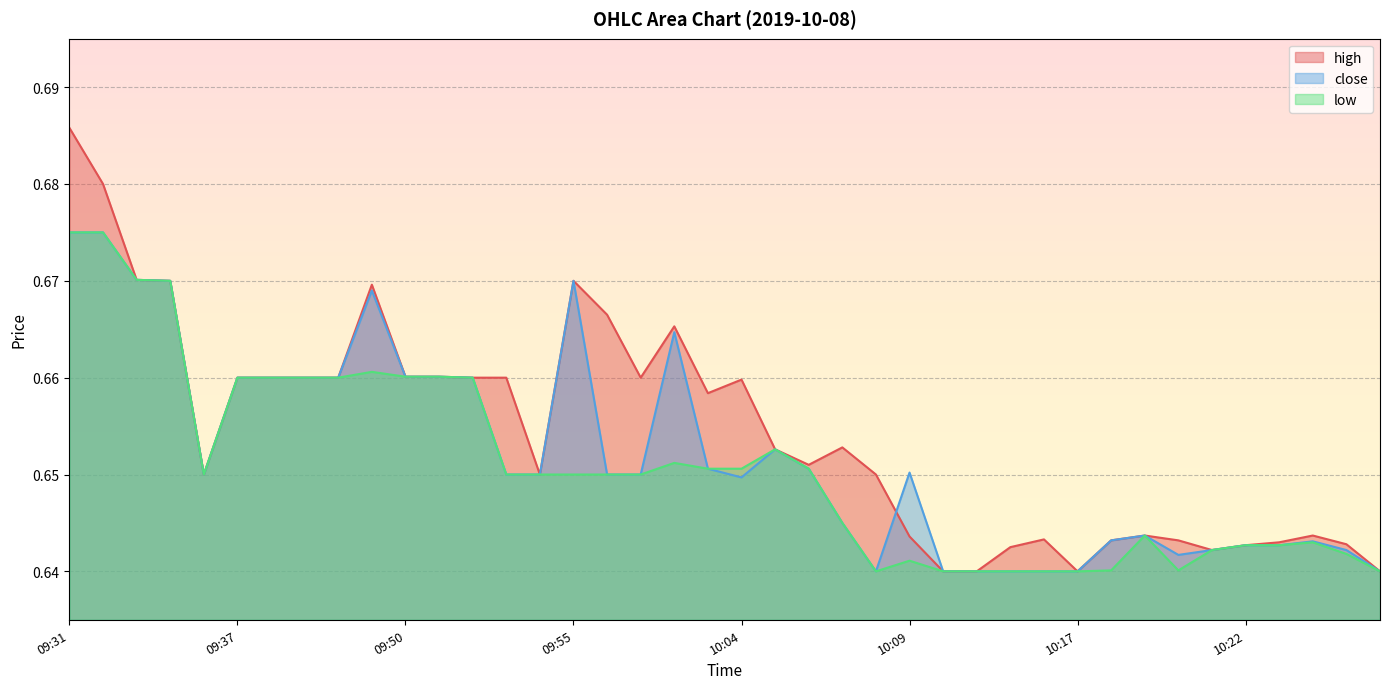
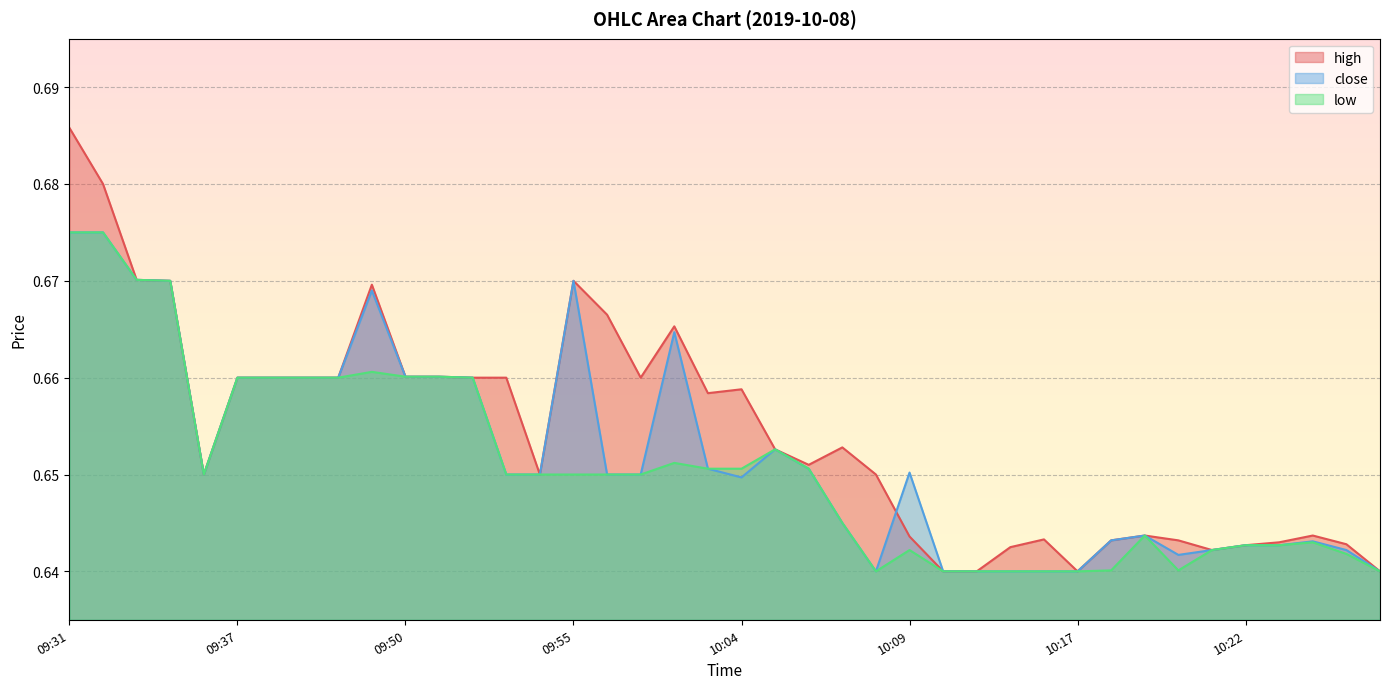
high, 10:04: 0.660 -> 0.659
low, 10:09: 0.641 -> 0.642
